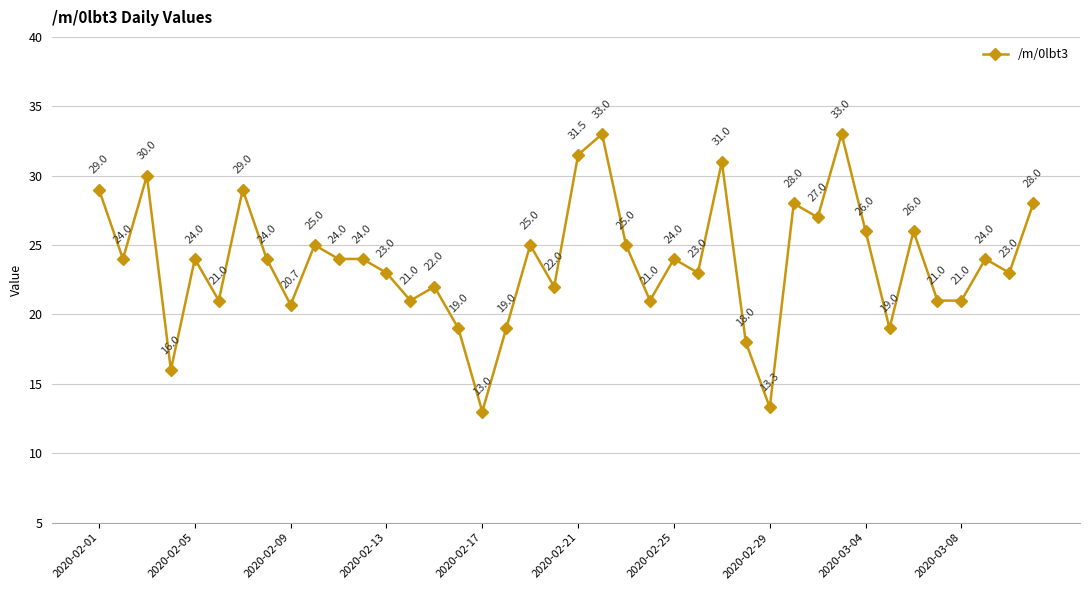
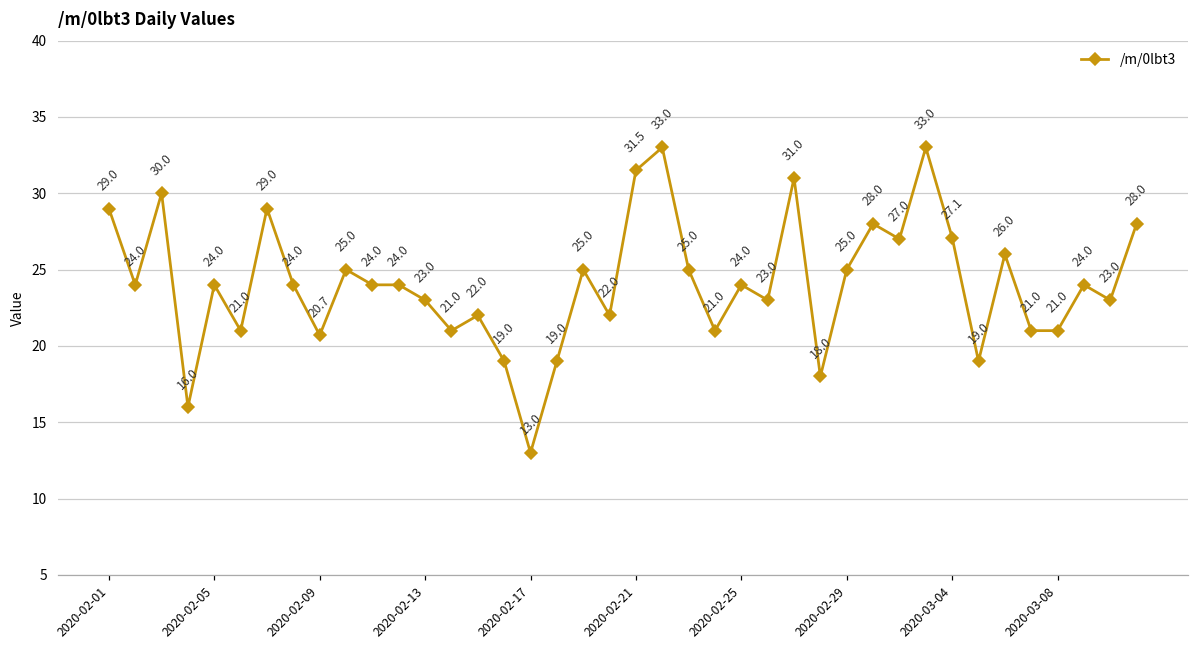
2020-02-29: 13.3 -> 25.0
2020-03-04: 26.0 -> 27.1
